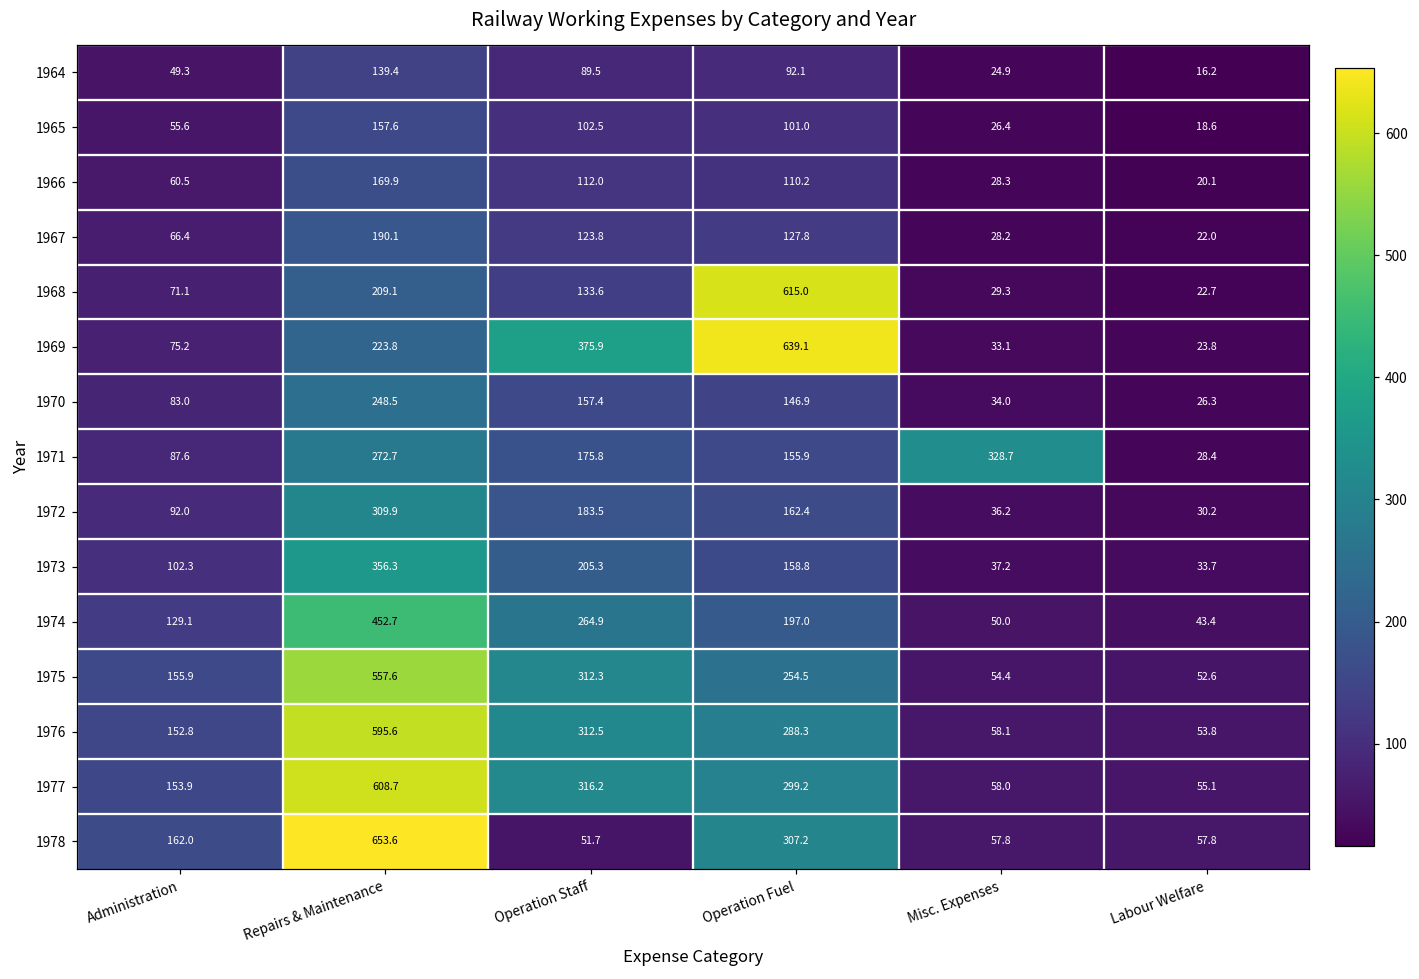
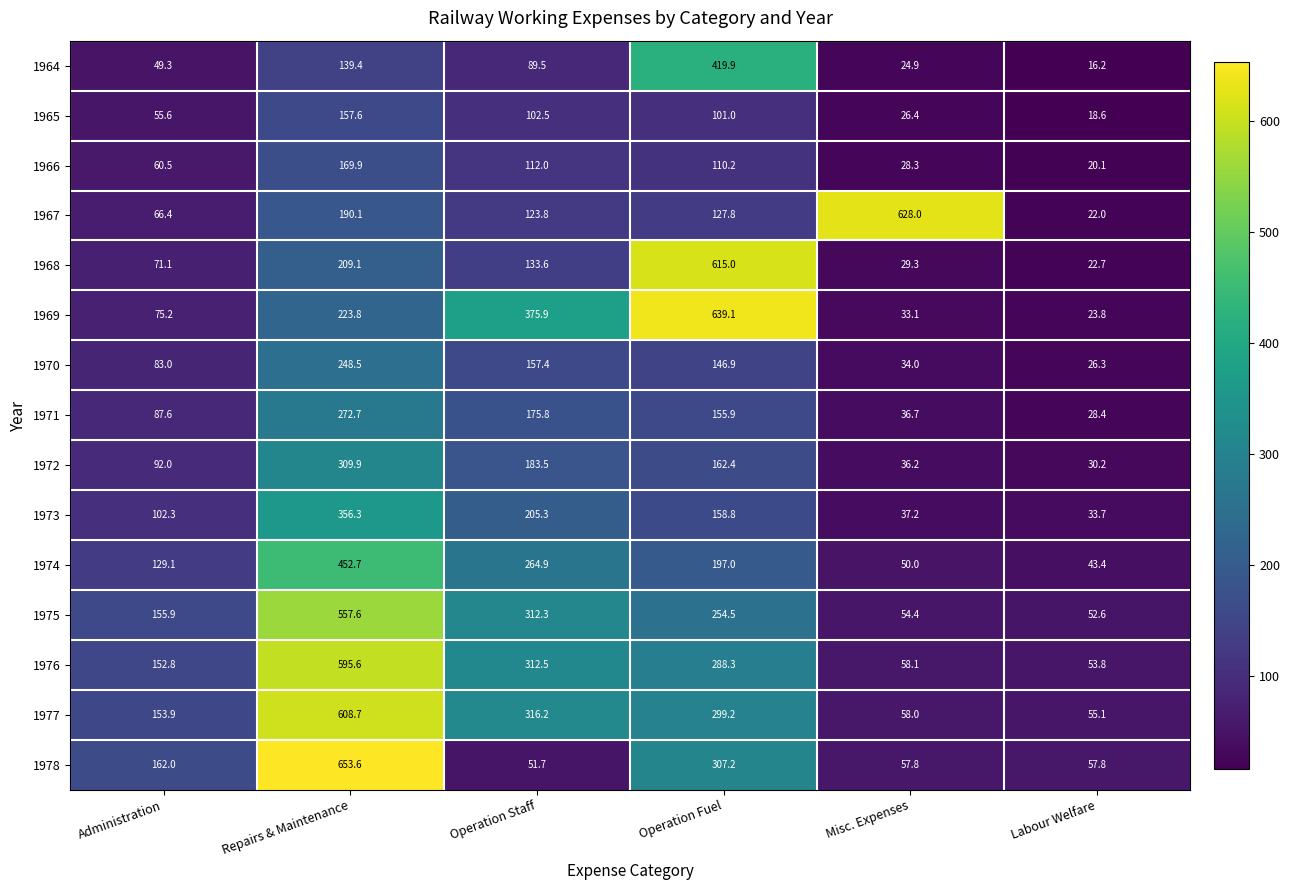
1964, Operation Fuel: 92.1 -> 419.9
1967, Misc. Expenses: 28.2 -> 628.0
1971, Misc. Expenses: 328.7 -> 36.7
